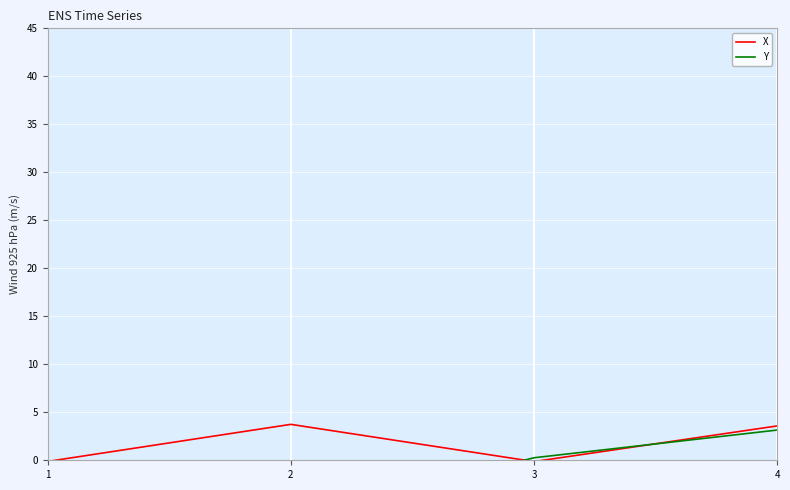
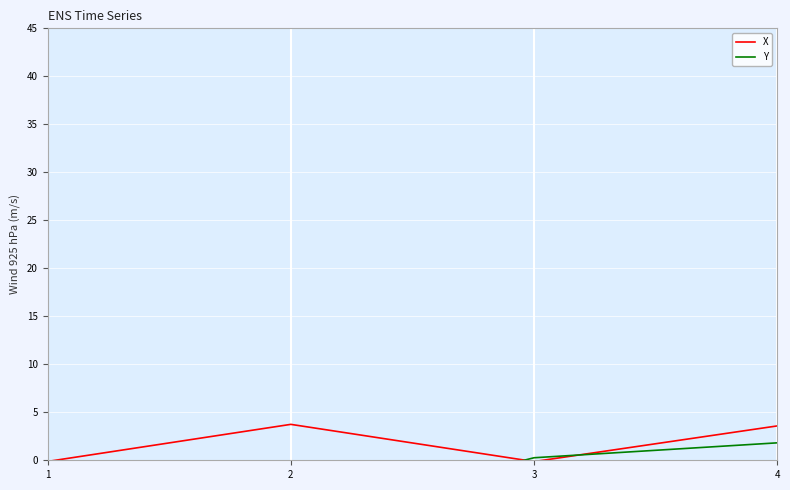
Y, 4: 3 -> 2
